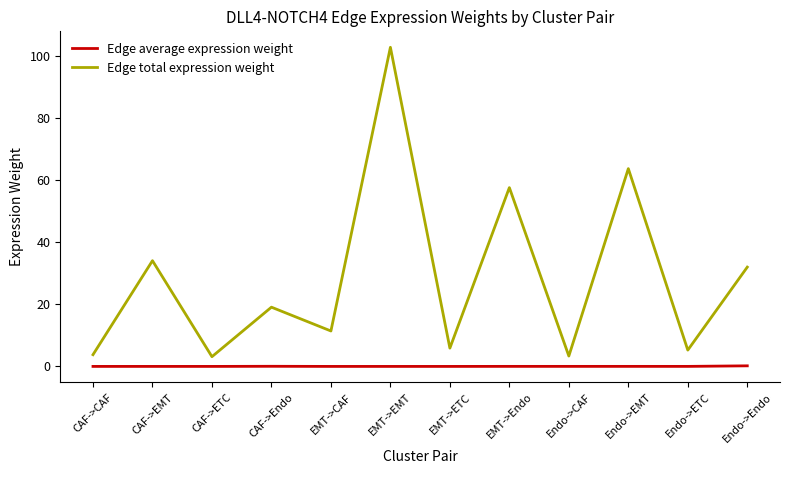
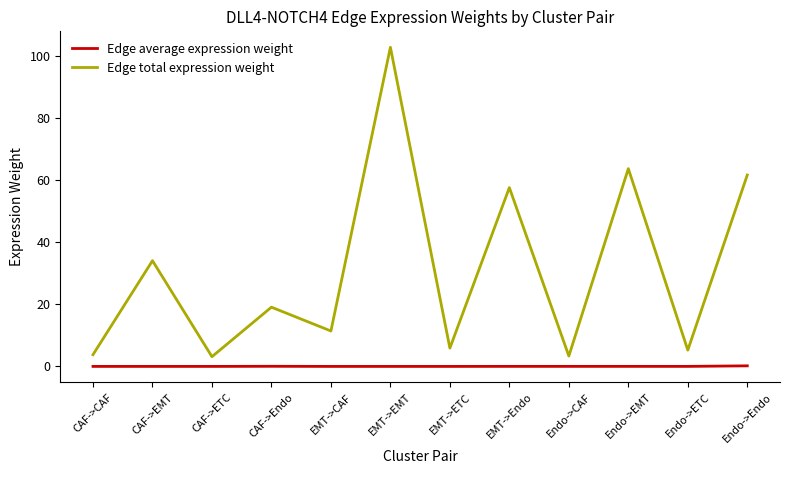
Edge total expression weight, Endo->Endo: 32 -> 62
